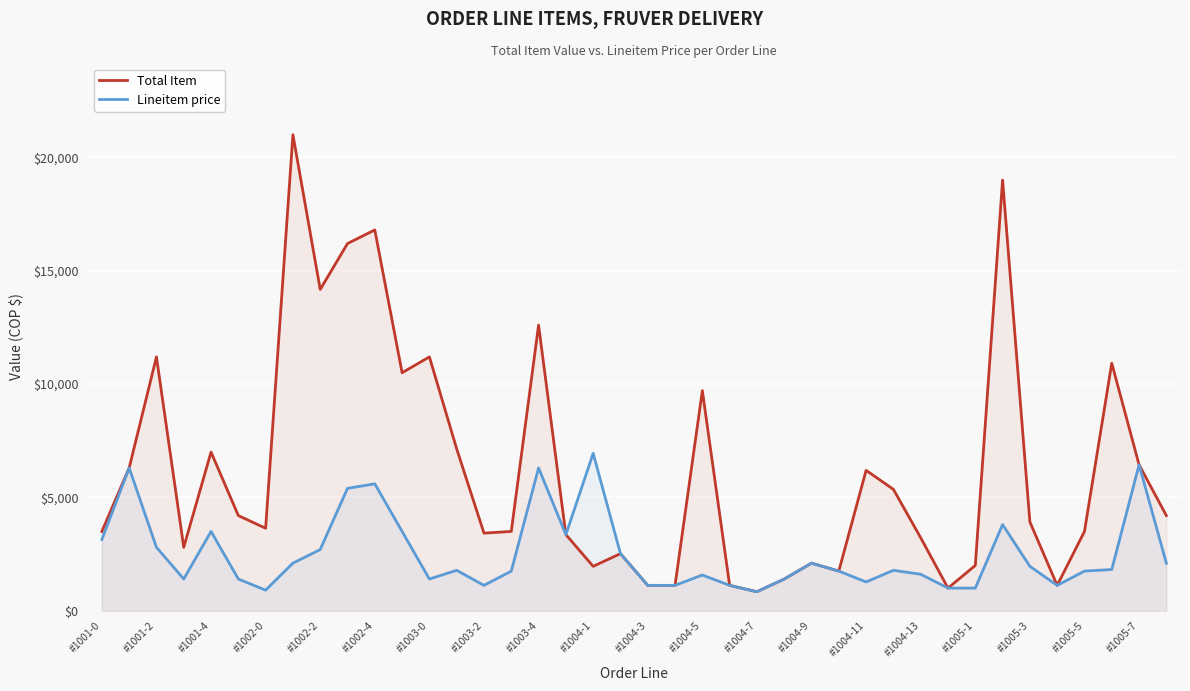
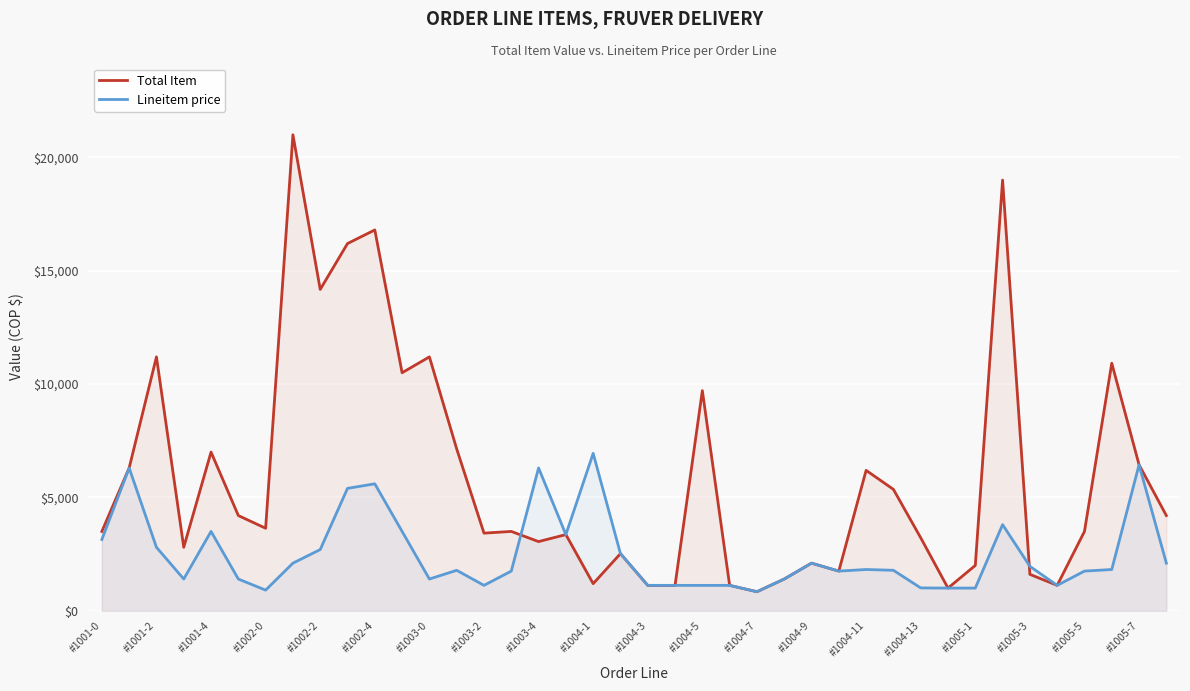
Total Item, #1003-4: $12,600 -> $3,100
Total Item, #1004-1: $2,000 -> $1,200
Lineitem price, #1004-5: $1,600 -> $1,100
Lineitem price, #1004-11: $1,300 -> $1,800
Lineitem price, #1004-13: $1,600 -> $1,000
Total Item, #1005-3: $3,900 -> $1,600
